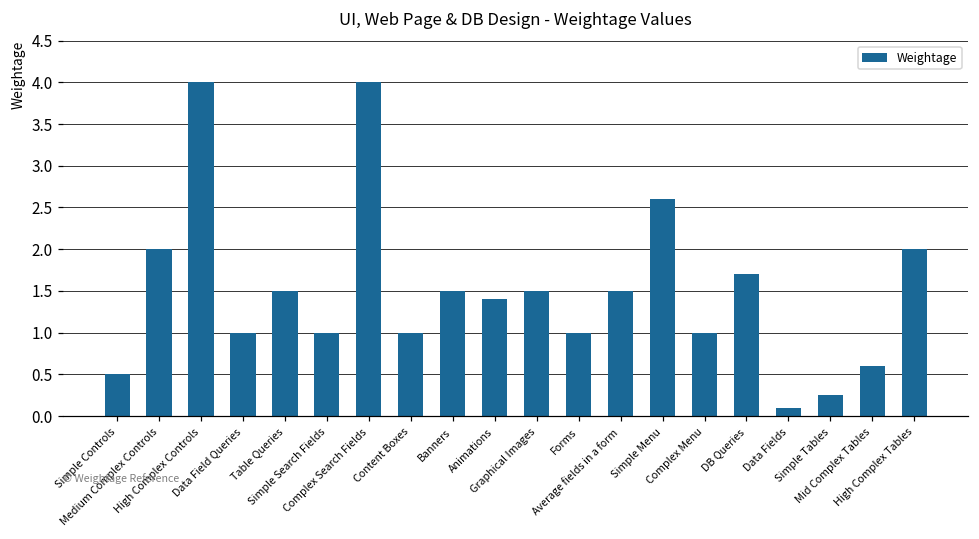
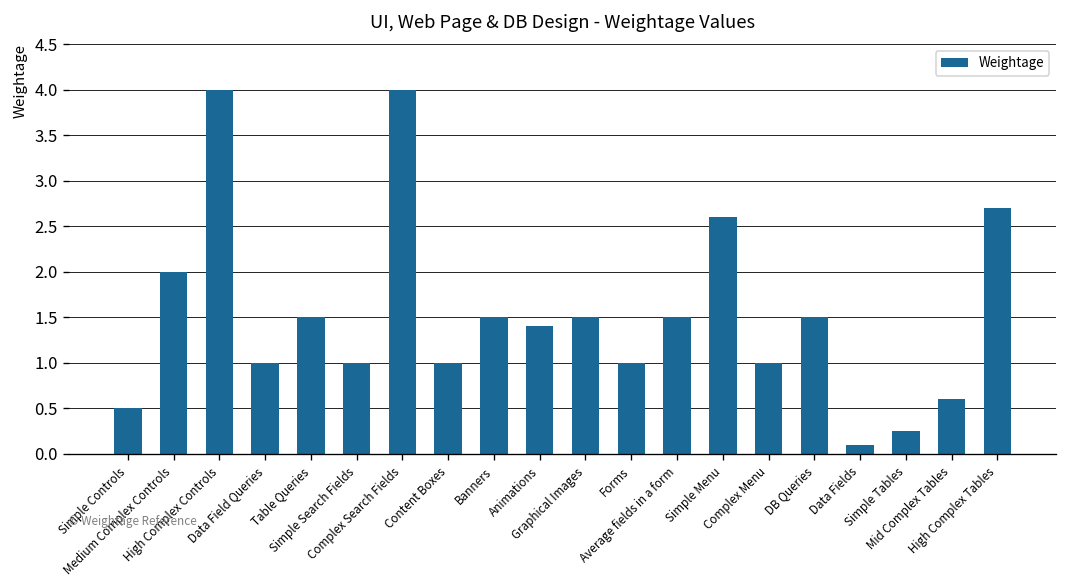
DB Queries: 1.7 -> 1.5
High Complex Tables: 2.0 -> 2.7
